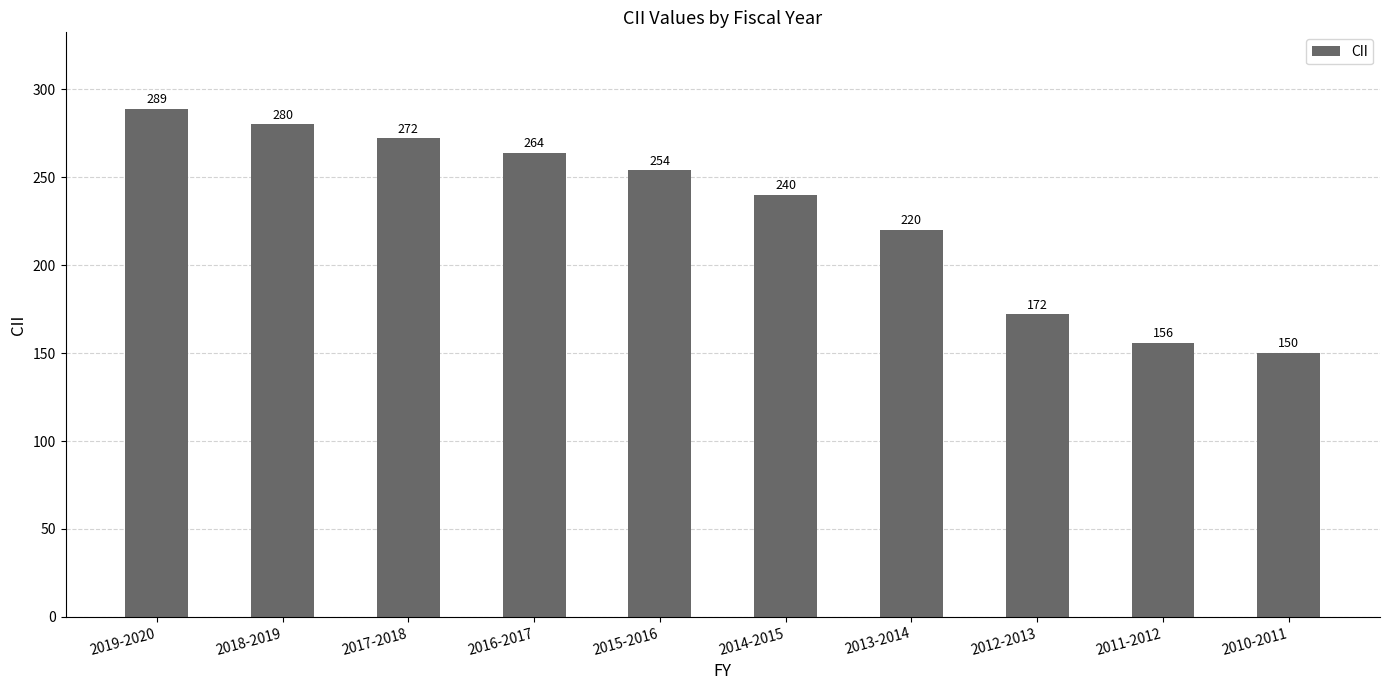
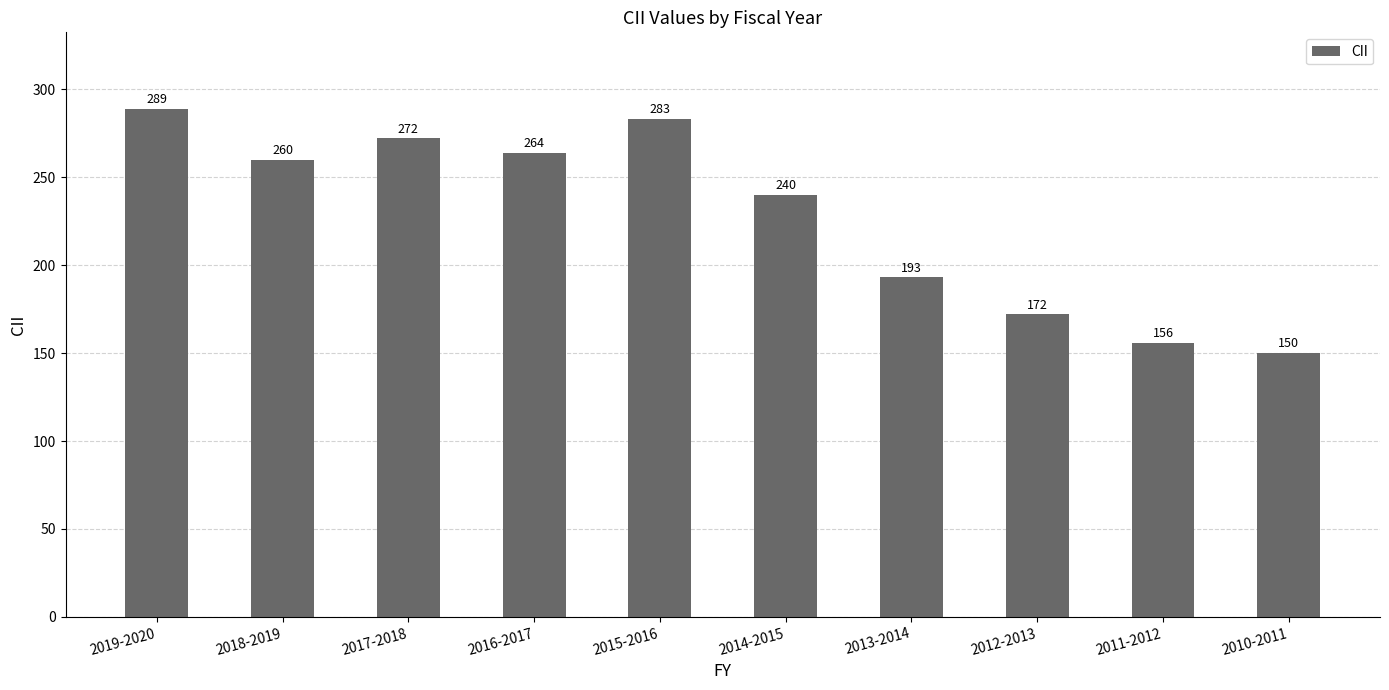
2018-2019: 280 -> 260
2015-2016: 254 -> 283
2013-2014: 220 -> 193
